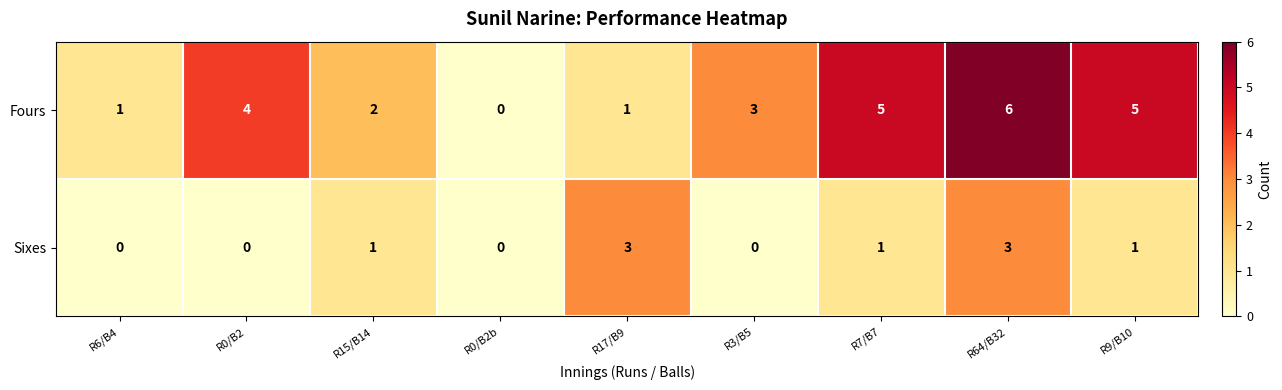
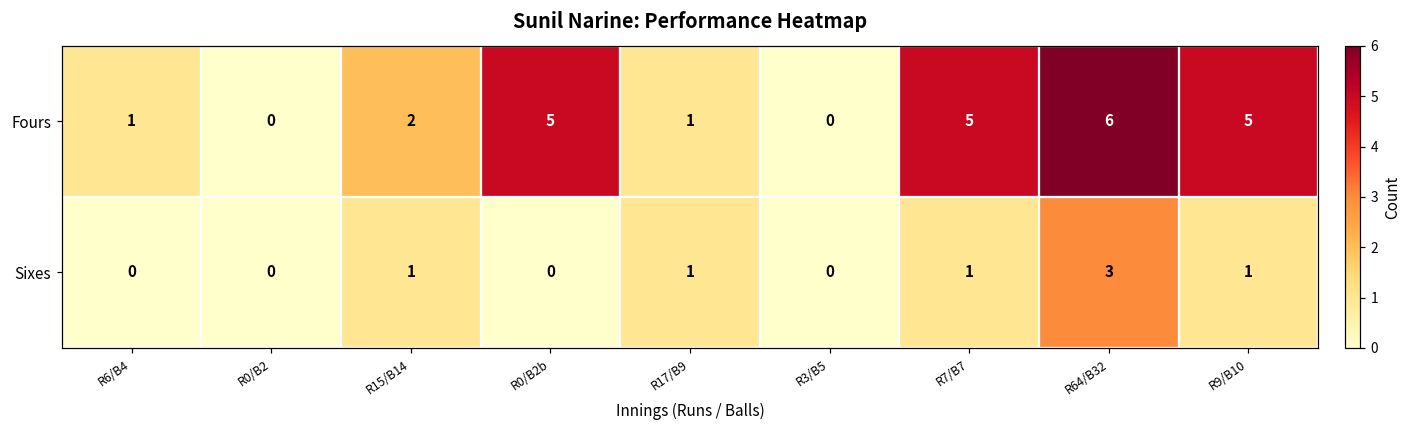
Fours, R0/B2: 4 -> 0
Fours, R0/B2b: 0 -> 5
Fours, R3/B5: 3 -> 0
Sixes, R17/B9: 3 -> 1
